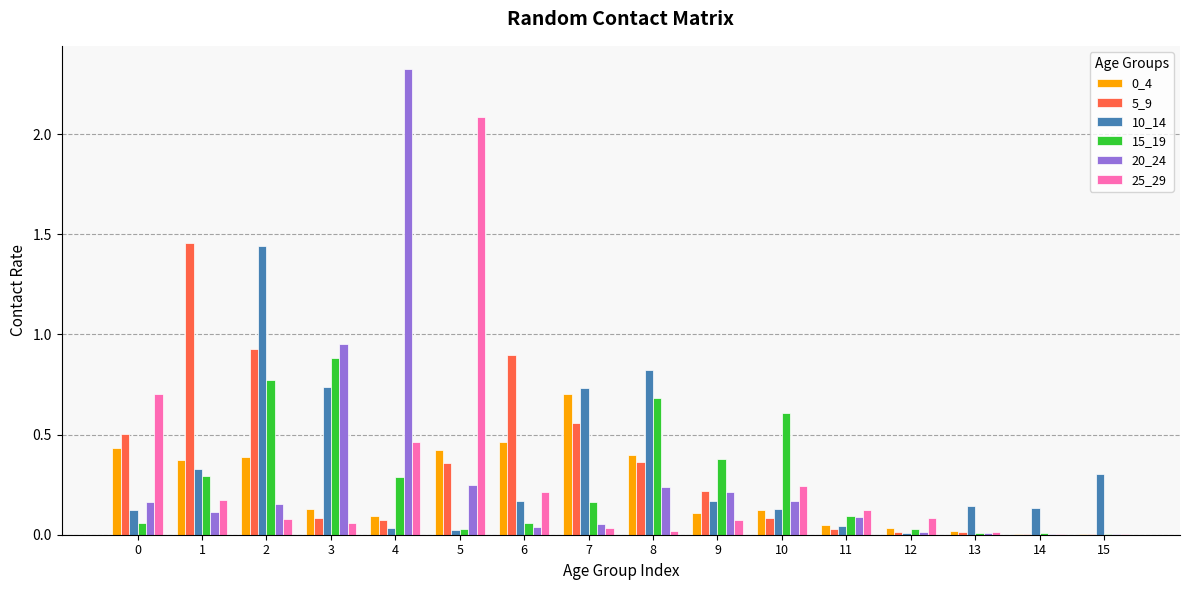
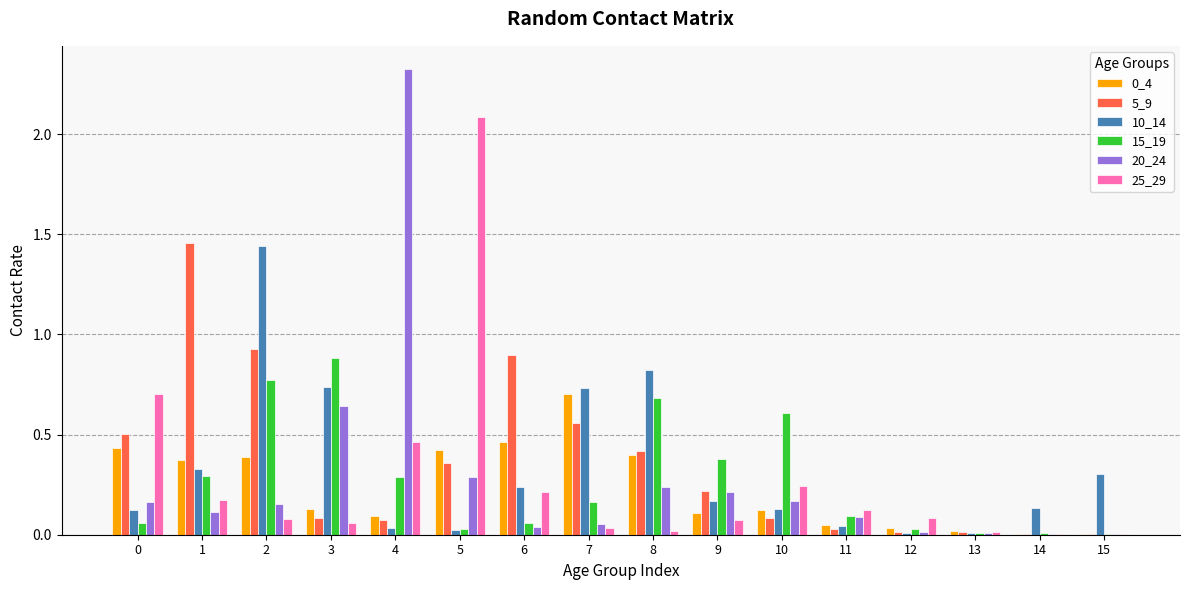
20_24, 3: 0.95 -> 0.64
20_24, 5: 0.25 -> 0.29
10_14, 6: 0.17 -> 0.24
5_9, 8: 0.37 -> 0.42
10_14, 13: 0.14 -> 0.01
